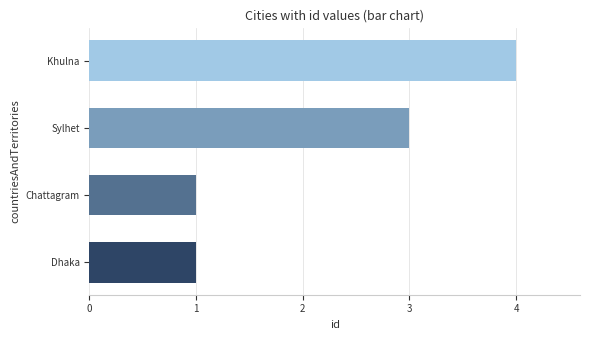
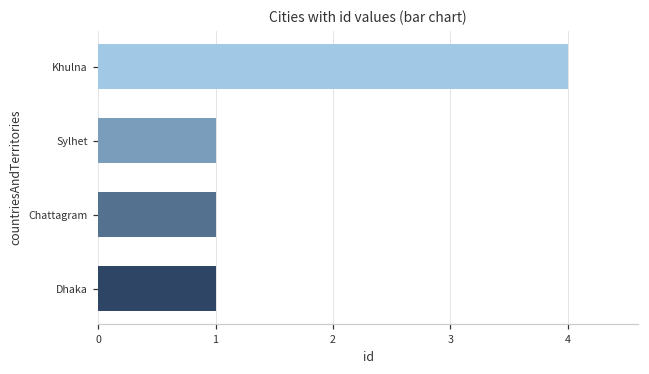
Sylhet: 3 -> 1
